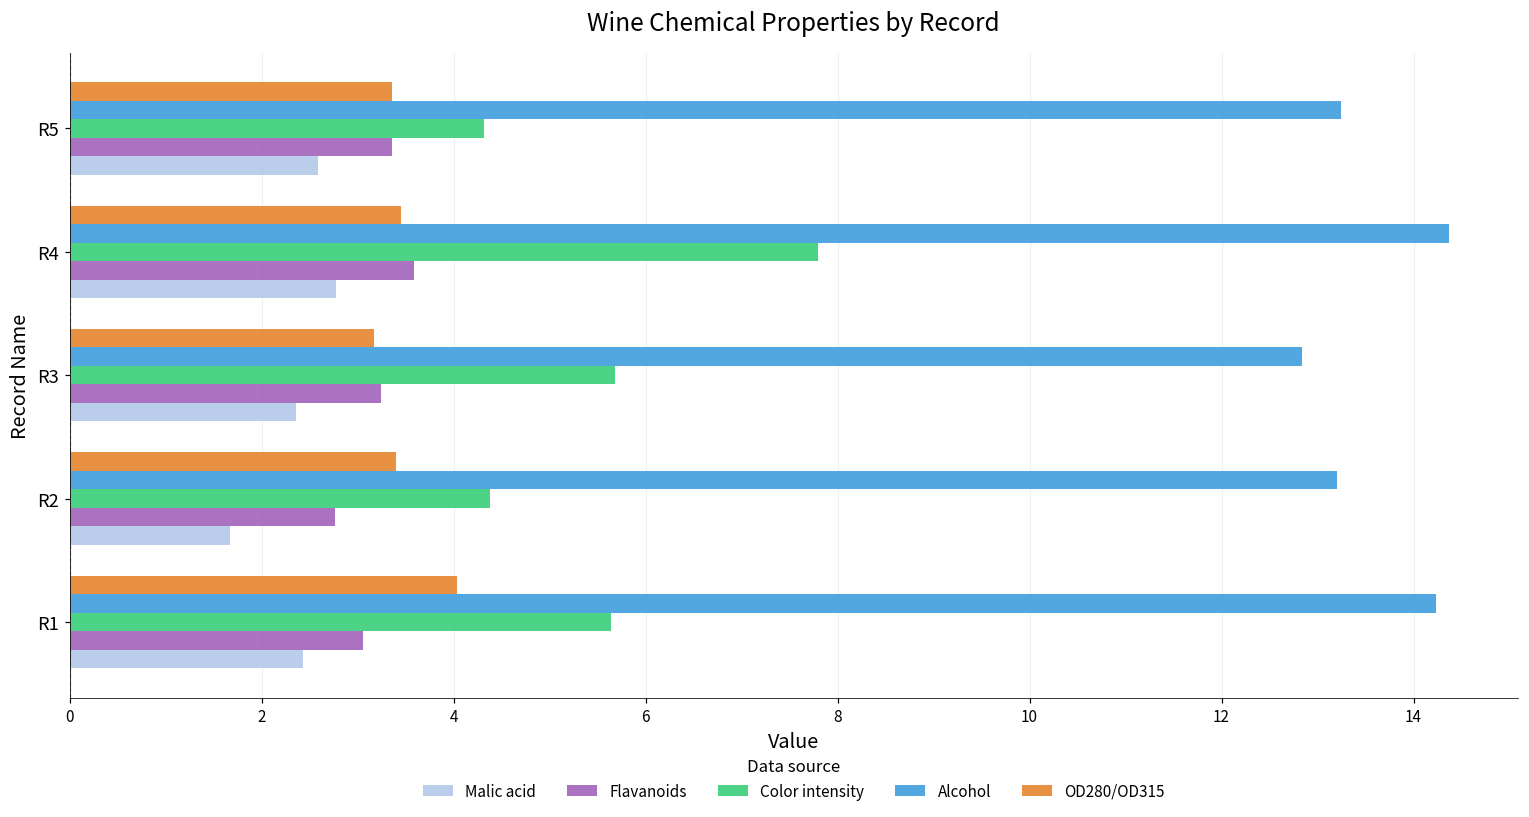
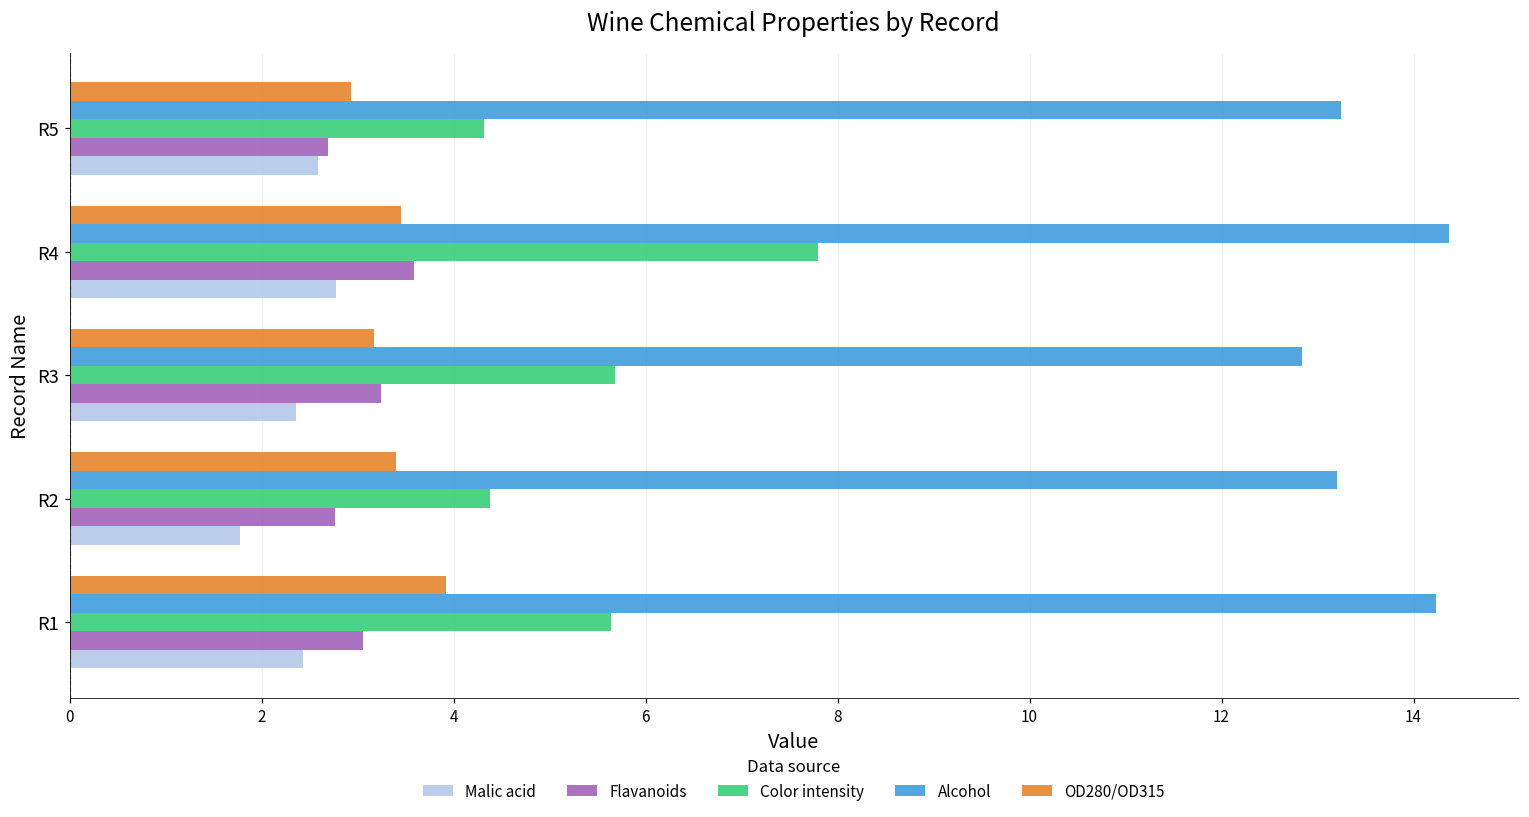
OD280/OD315, R5: 3.4 -> 2.9
Flavanoids, R5: 3.4 -> 2.7
Malic acid, R2: 1.7 -> 1.8
OD280/OD315, R1: 4.0 -> 3.9
